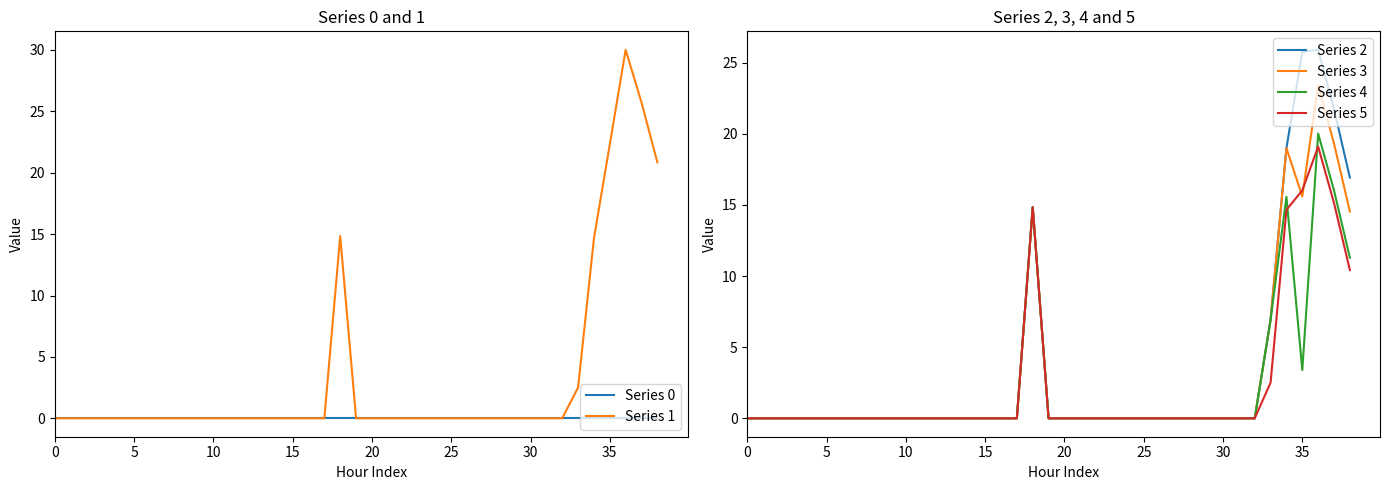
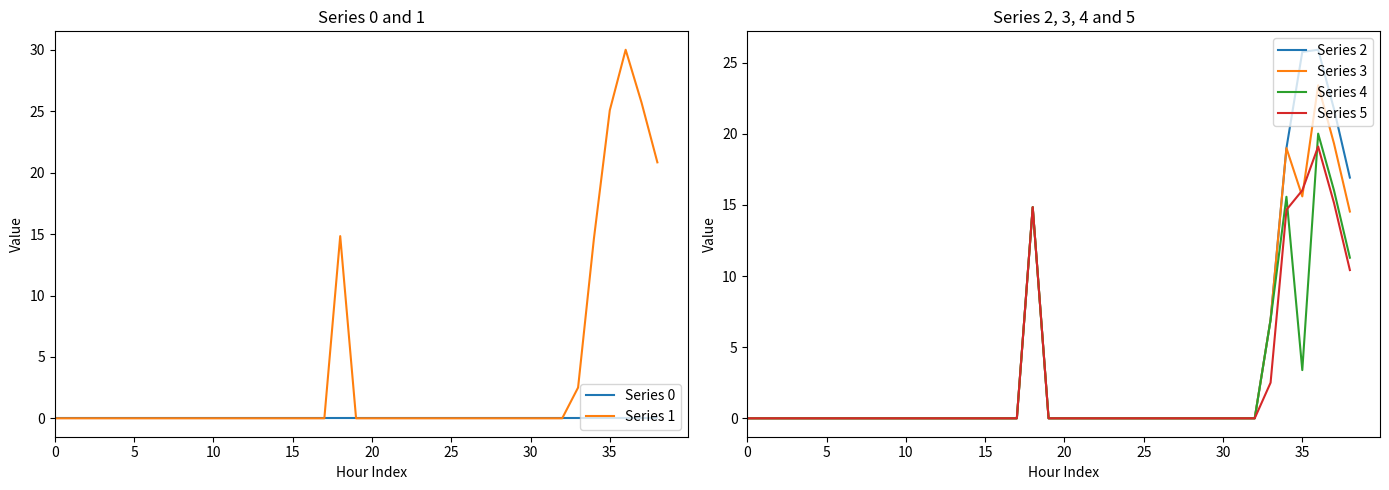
Series 0 and 1, Series 1, 35: 22.3 -> 25.1
